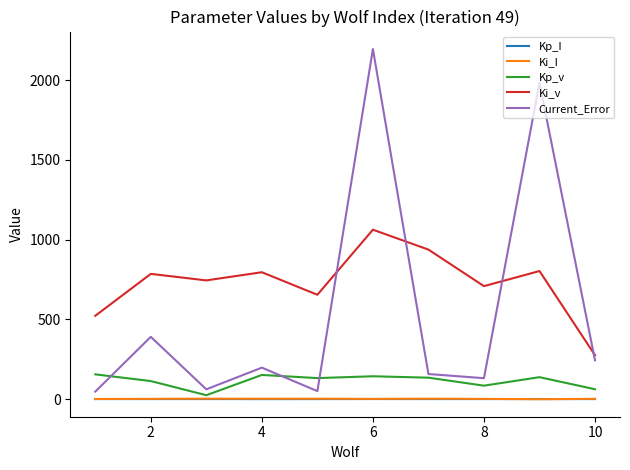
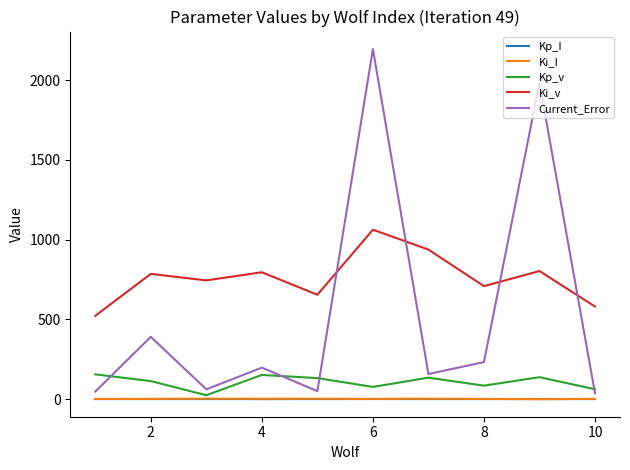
Kp_v, 6: 140 -> 80
Current_Error, 8: 130 -> 230
Ki_v, 10: 280 -> 580
Current_Error, 10: 240 -> 40
